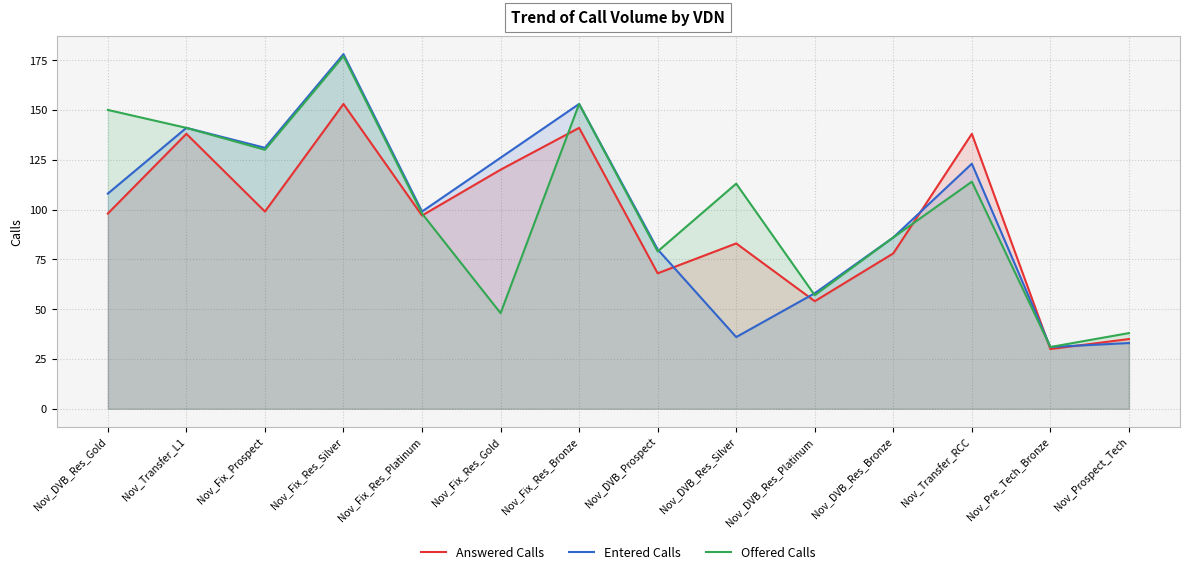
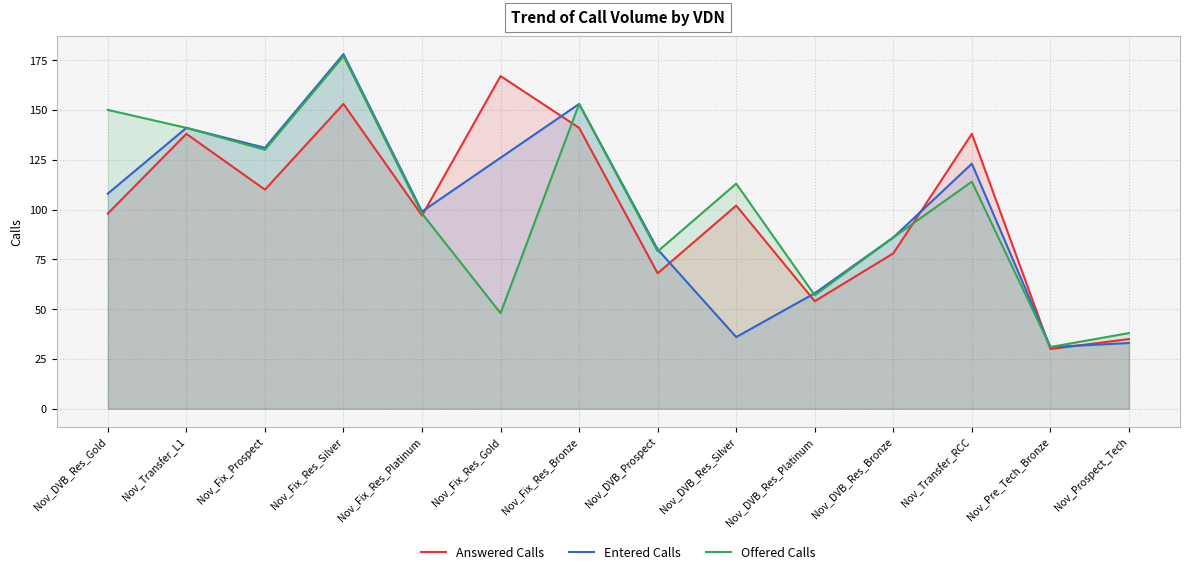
Answered Calls, Nov_Fix_Prospect: 99 -> 110
Answered Calls, Nov_Fix_Res_Gold: 120 -> 167
Answered Calls, Nov_DVB_Res_Silver: 83 -> 102
